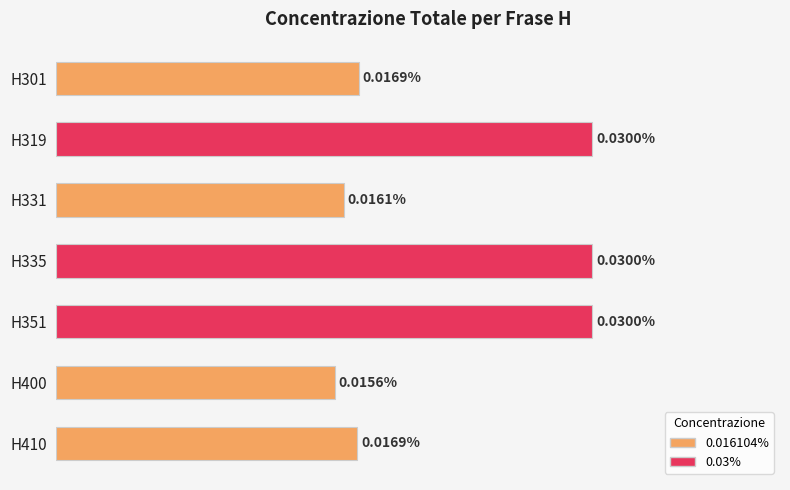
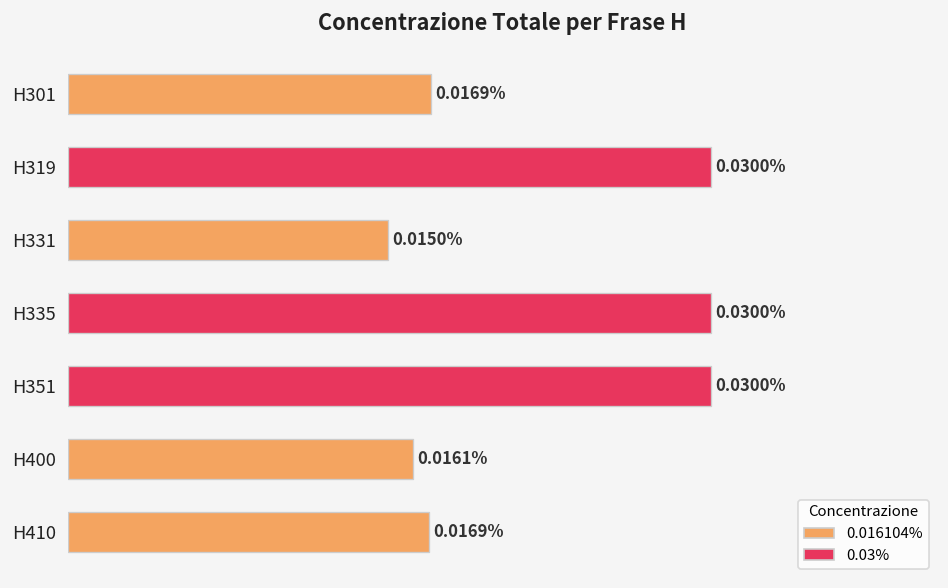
H331: 0.0161% -> 0.0150%
H400: 0.0156% -> 0.0161%
